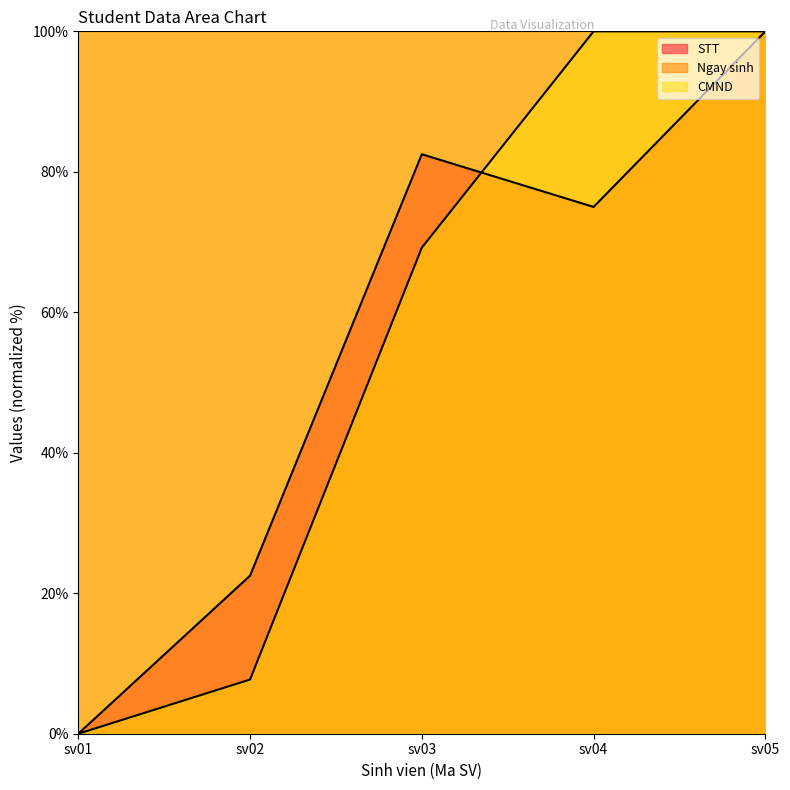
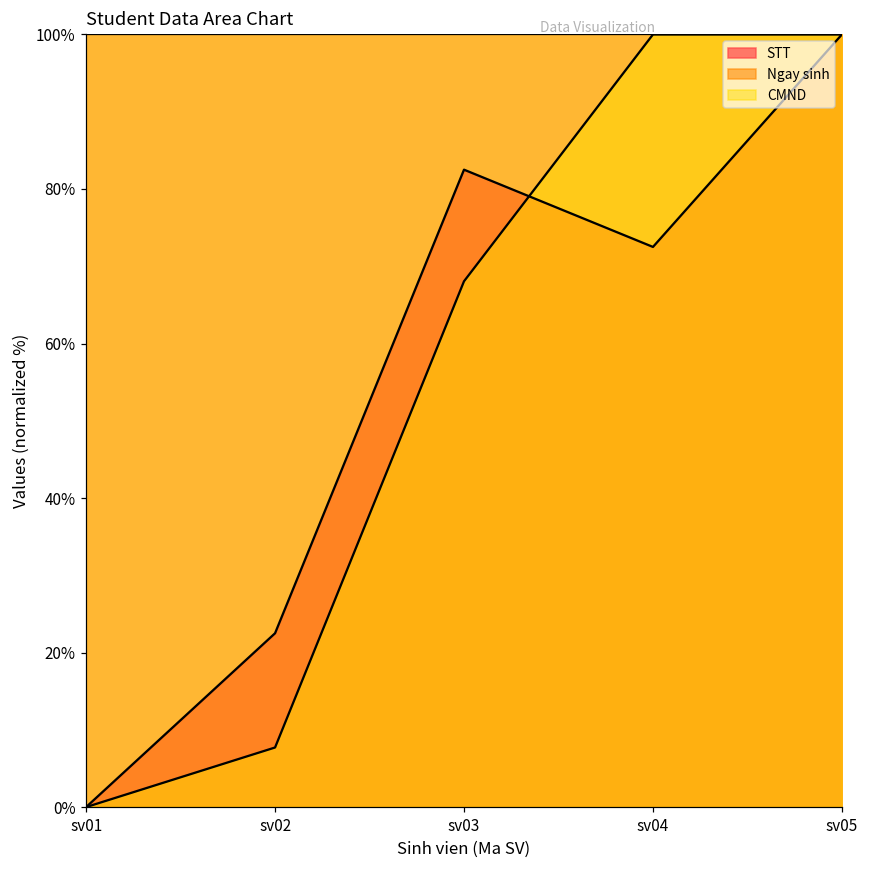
CMND, sv03: 69% -> 68%
STT, sv04: 75% -> 73%
